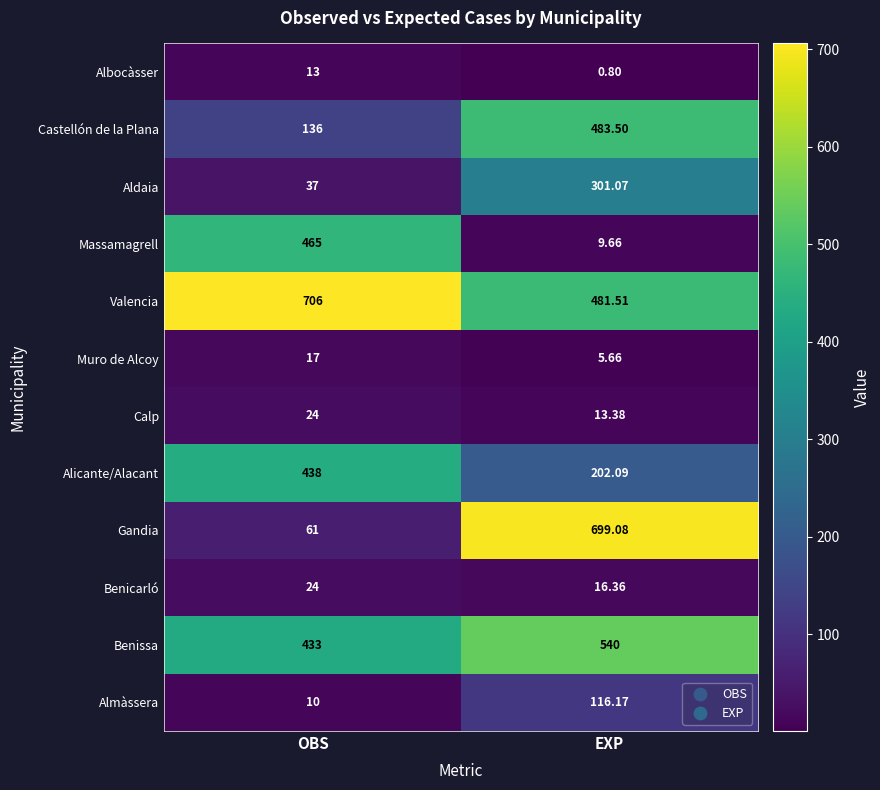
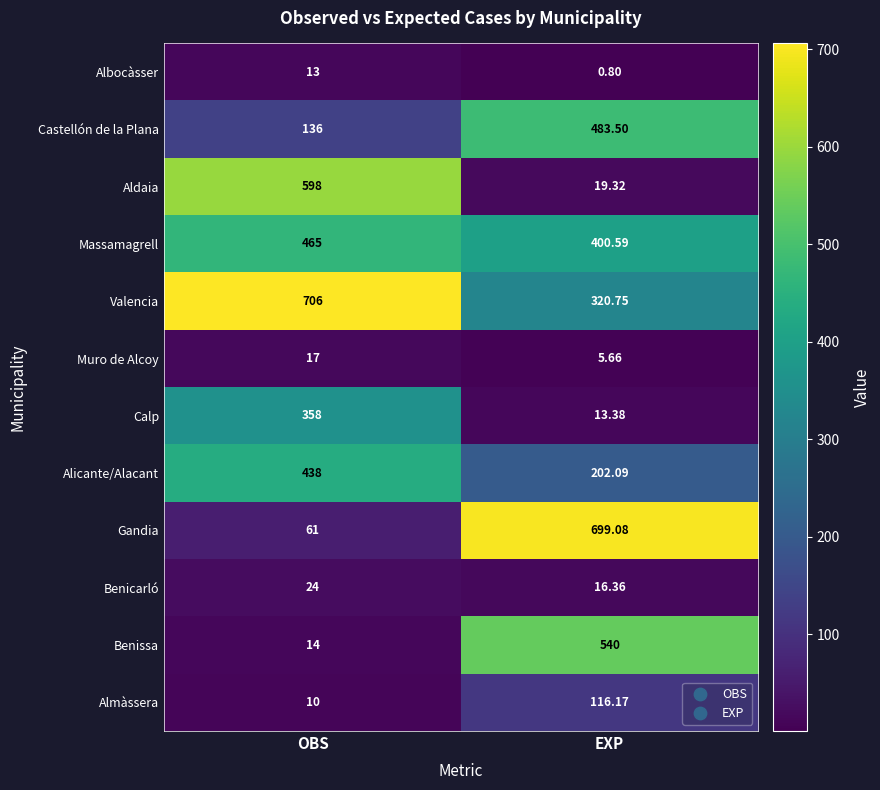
Aldaia, OBS: 37 -> 598
Aldaia, EXP: 301.07 -> 19.32
Massamagrell, EXP: 9.66 -> 400.59
Valencia, EXP: 481.51 -> 320.75
Calp, OBS: 24 -> 358
Benissa, OBS: 433 -> 14
